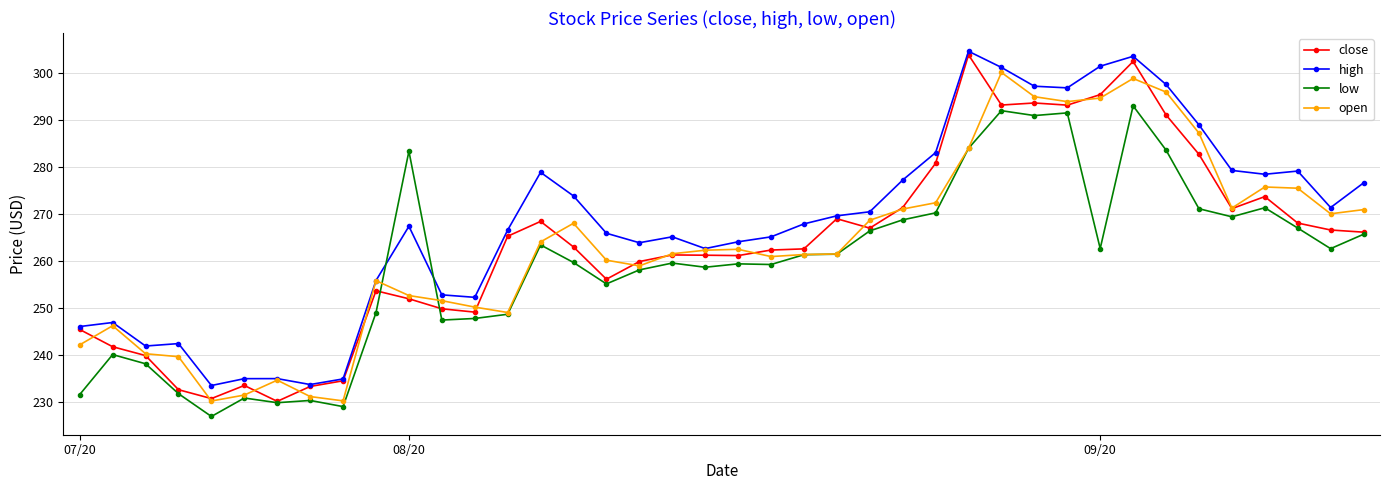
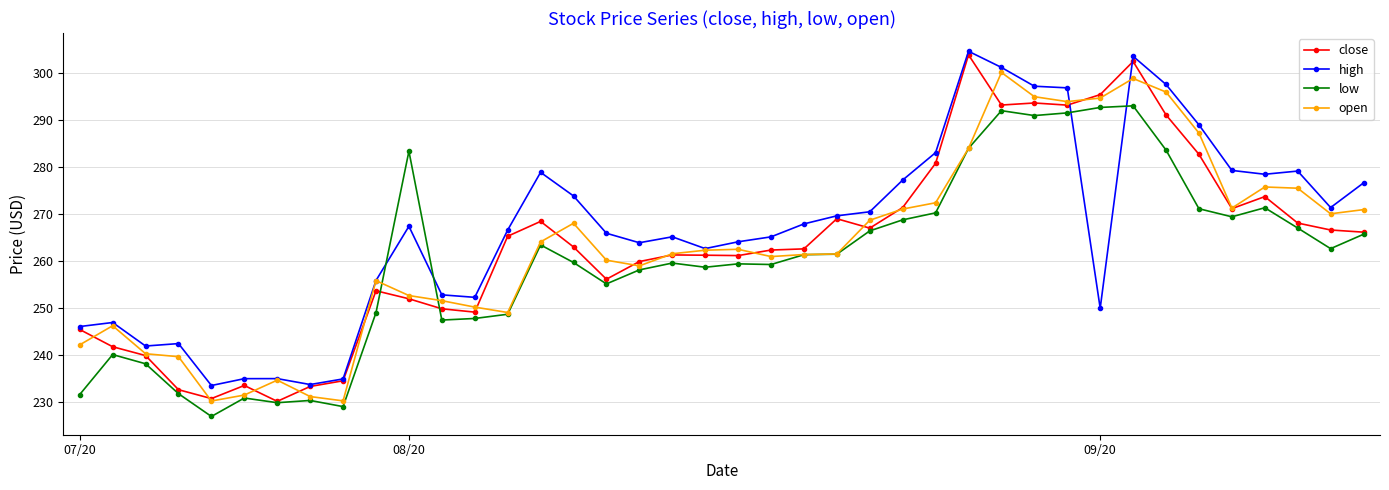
high, 09/20: 301 -> 250
low, 09/20: 263 -> 293
